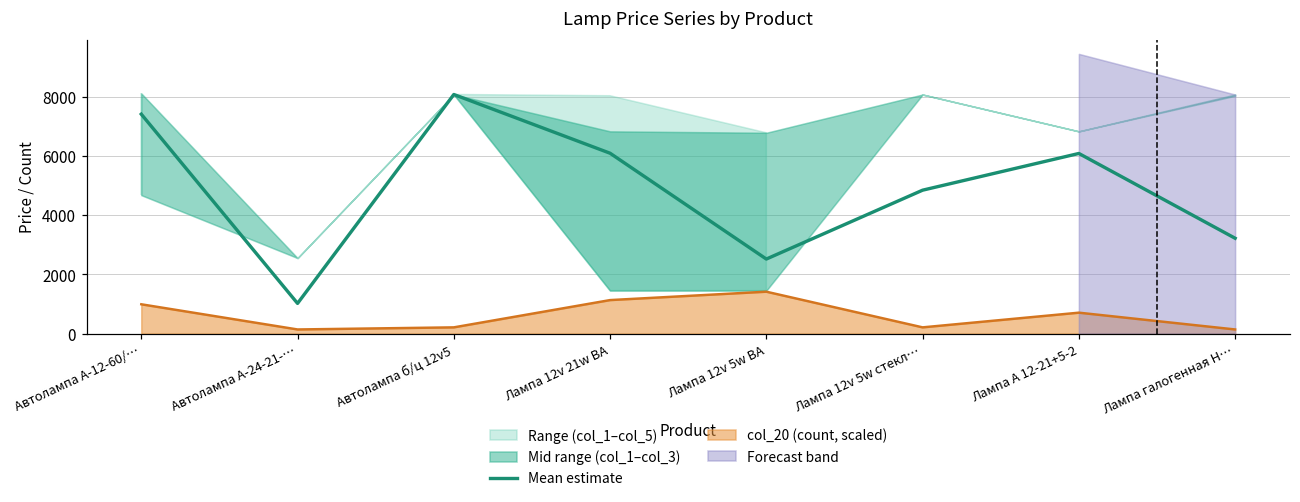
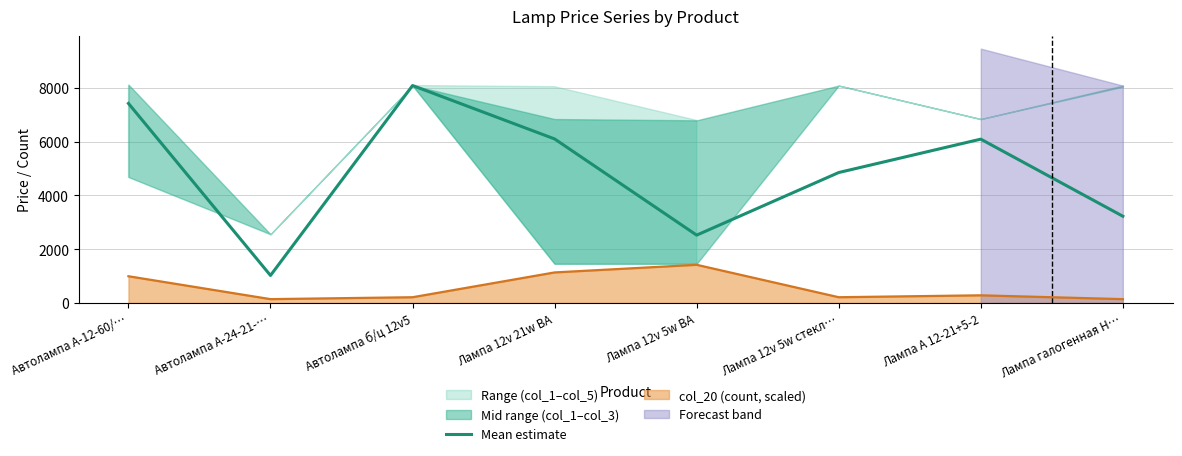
col_20 (count, scaled), Лампа А 12-21+5-2: 700 -> 300
